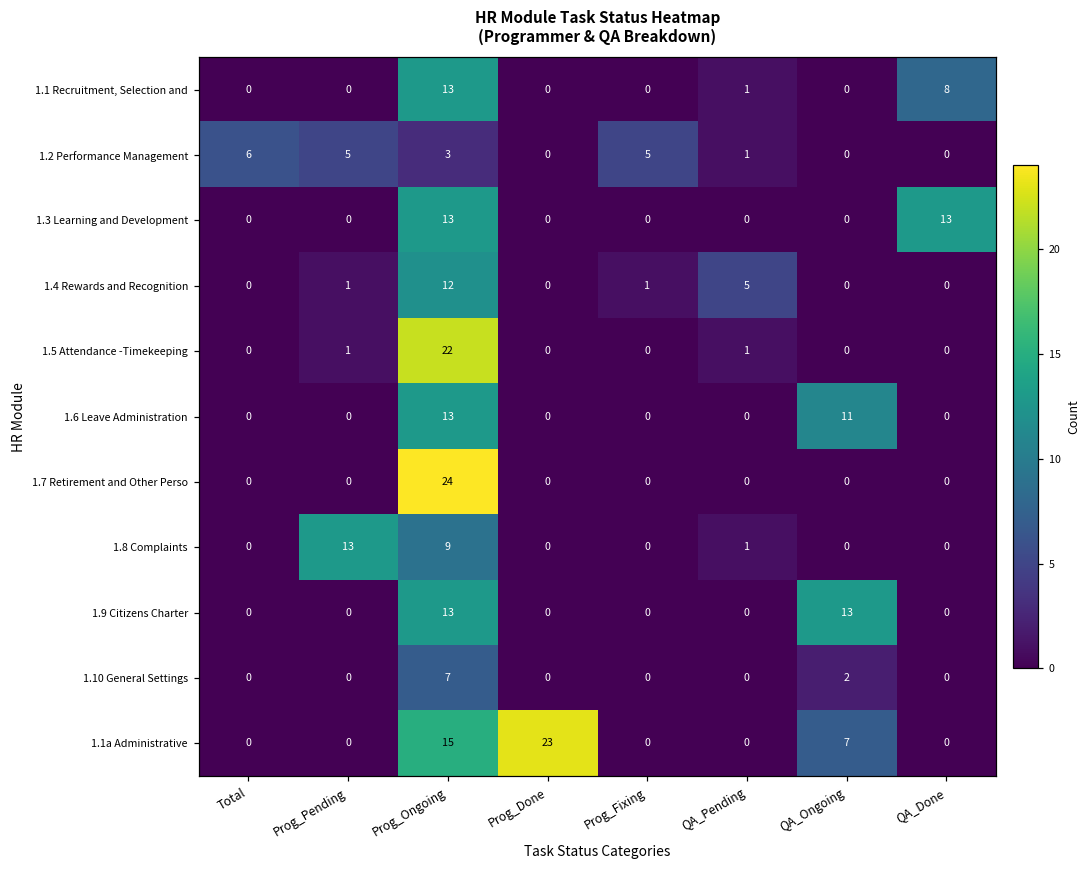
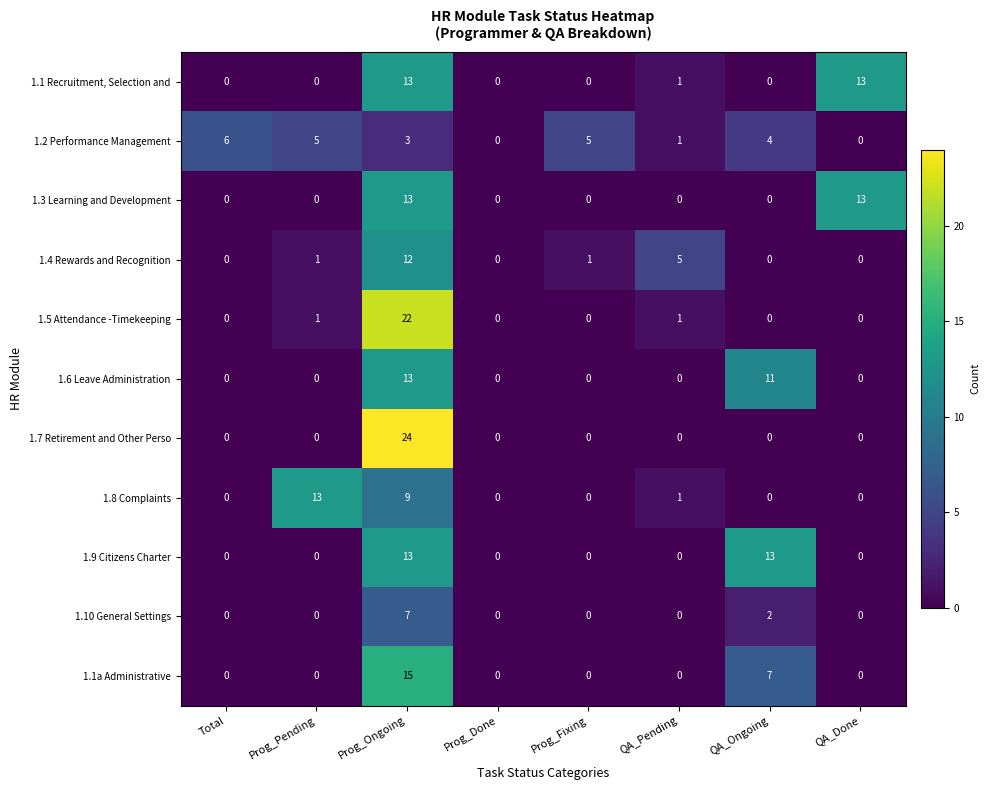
1.1 Recruitment, Selection and, QA_Done: 8 -> 13
1.2 Performance Management, QA_Ongoing: 0 -> 4
1.1a Administrative, Prog_Done: 23 -> 0
